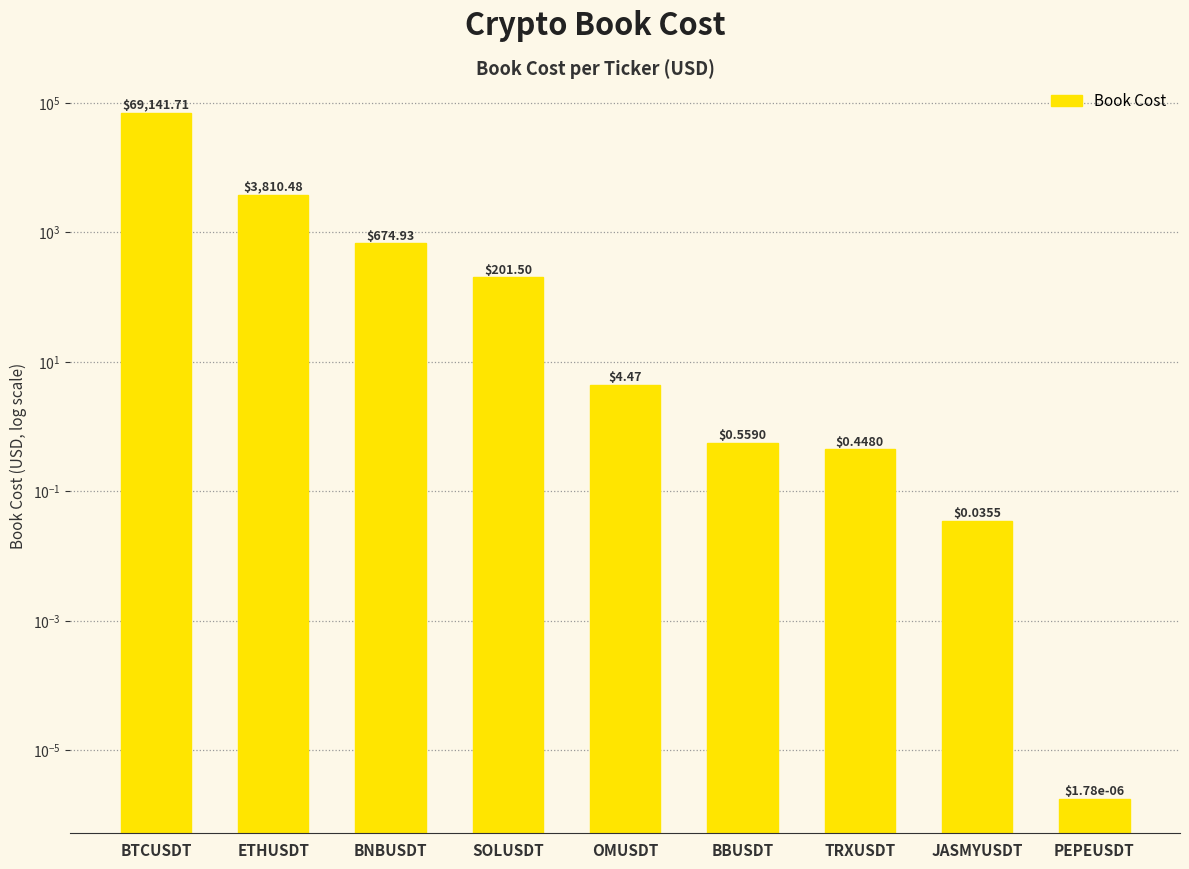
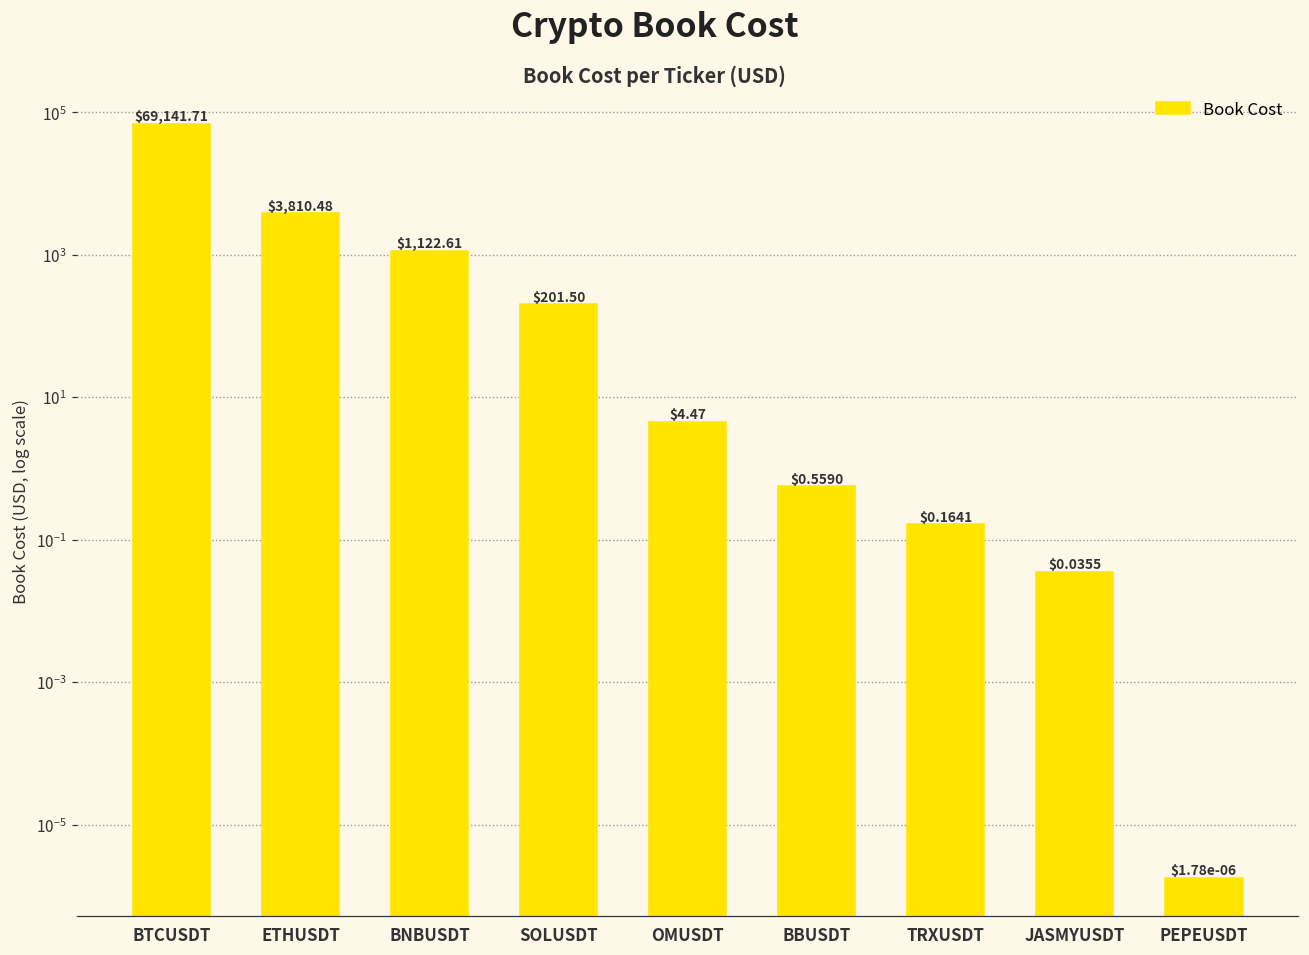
BNBUSDT: $674.93 -> $1,122.61
TRXUSDT: $0.4480 -> $0.1641
